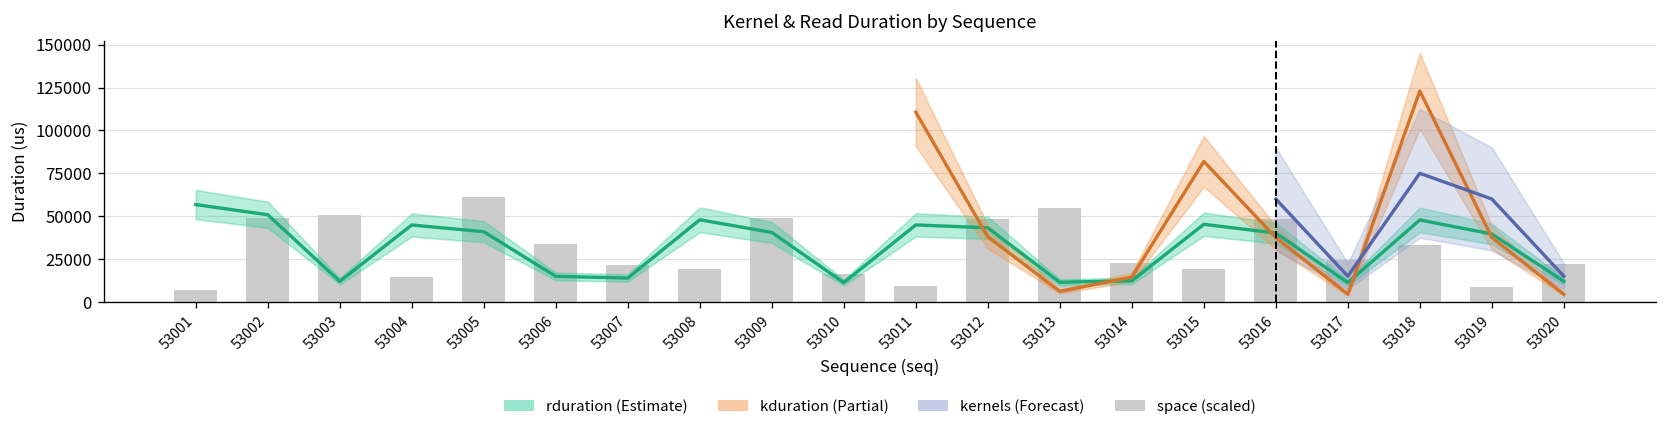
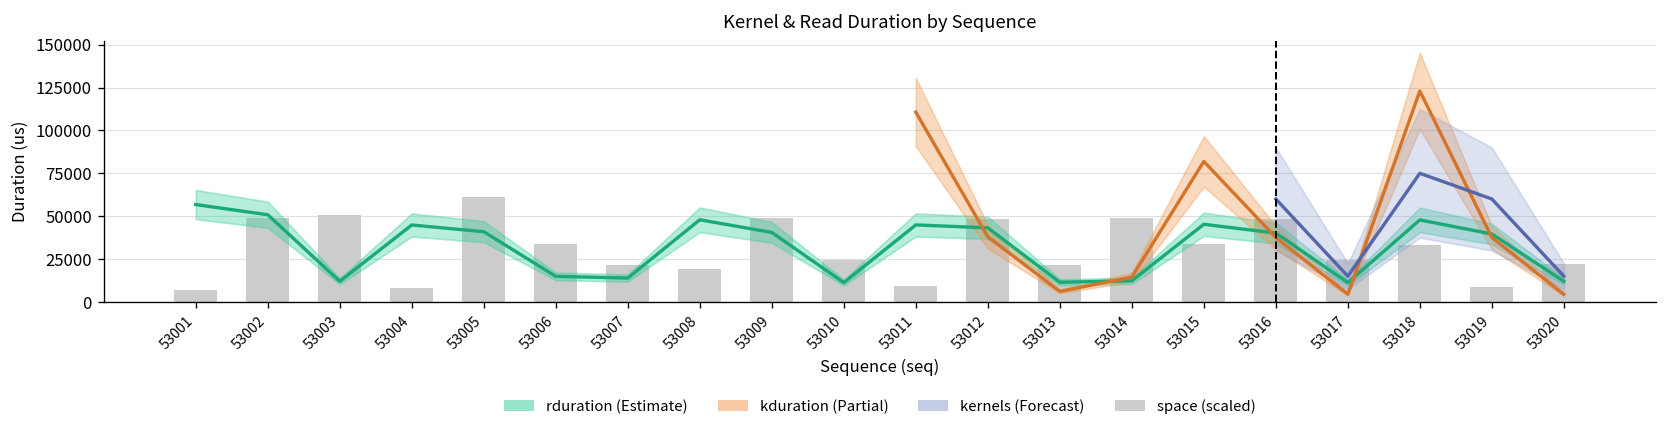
space (scaled), 53004: 15000 -> 8000
space (scaled), 53010: 16000 -> 25000
space (scaled), 53013: 55000 -> 22000
space (scaled), 53014: 23000 -> 49000
space (scaled), 53015: 19000 -> 34000
